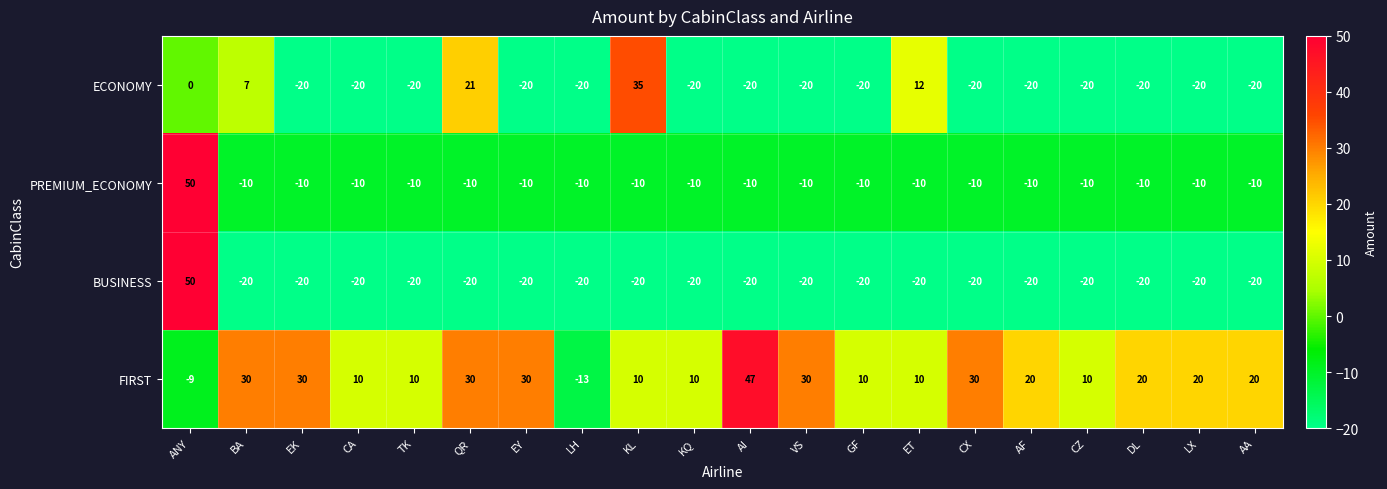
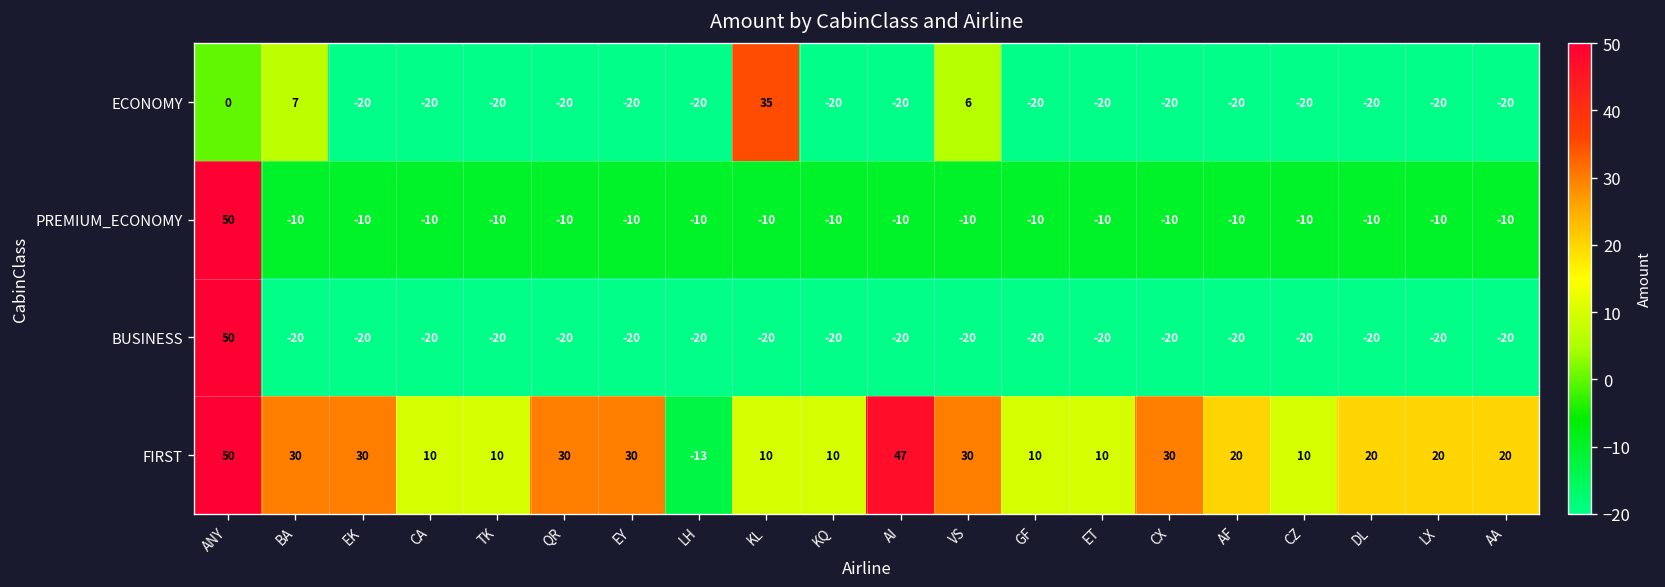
ECONOMY, QR: 21 -> -20
ECONOMY, VS: -20 -> 6
ECONOMY, ET: 12 -> -20
FIRST, ANY: -9 -> 50
